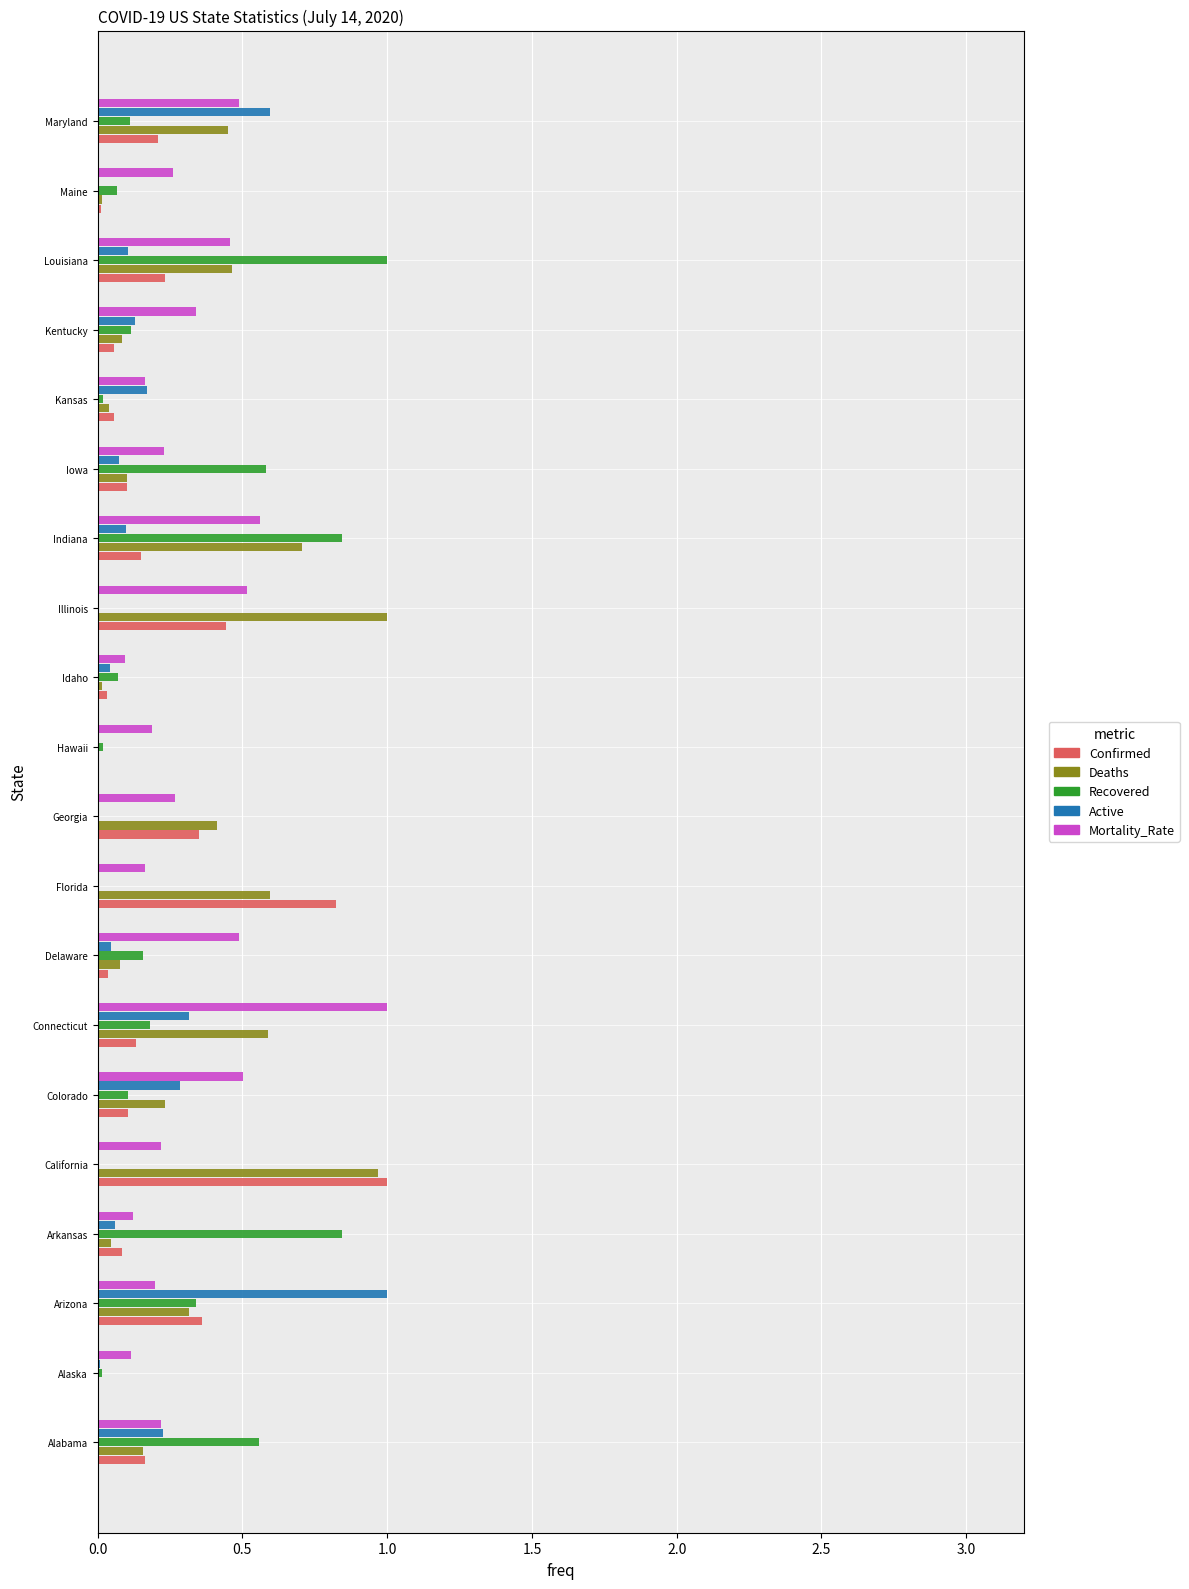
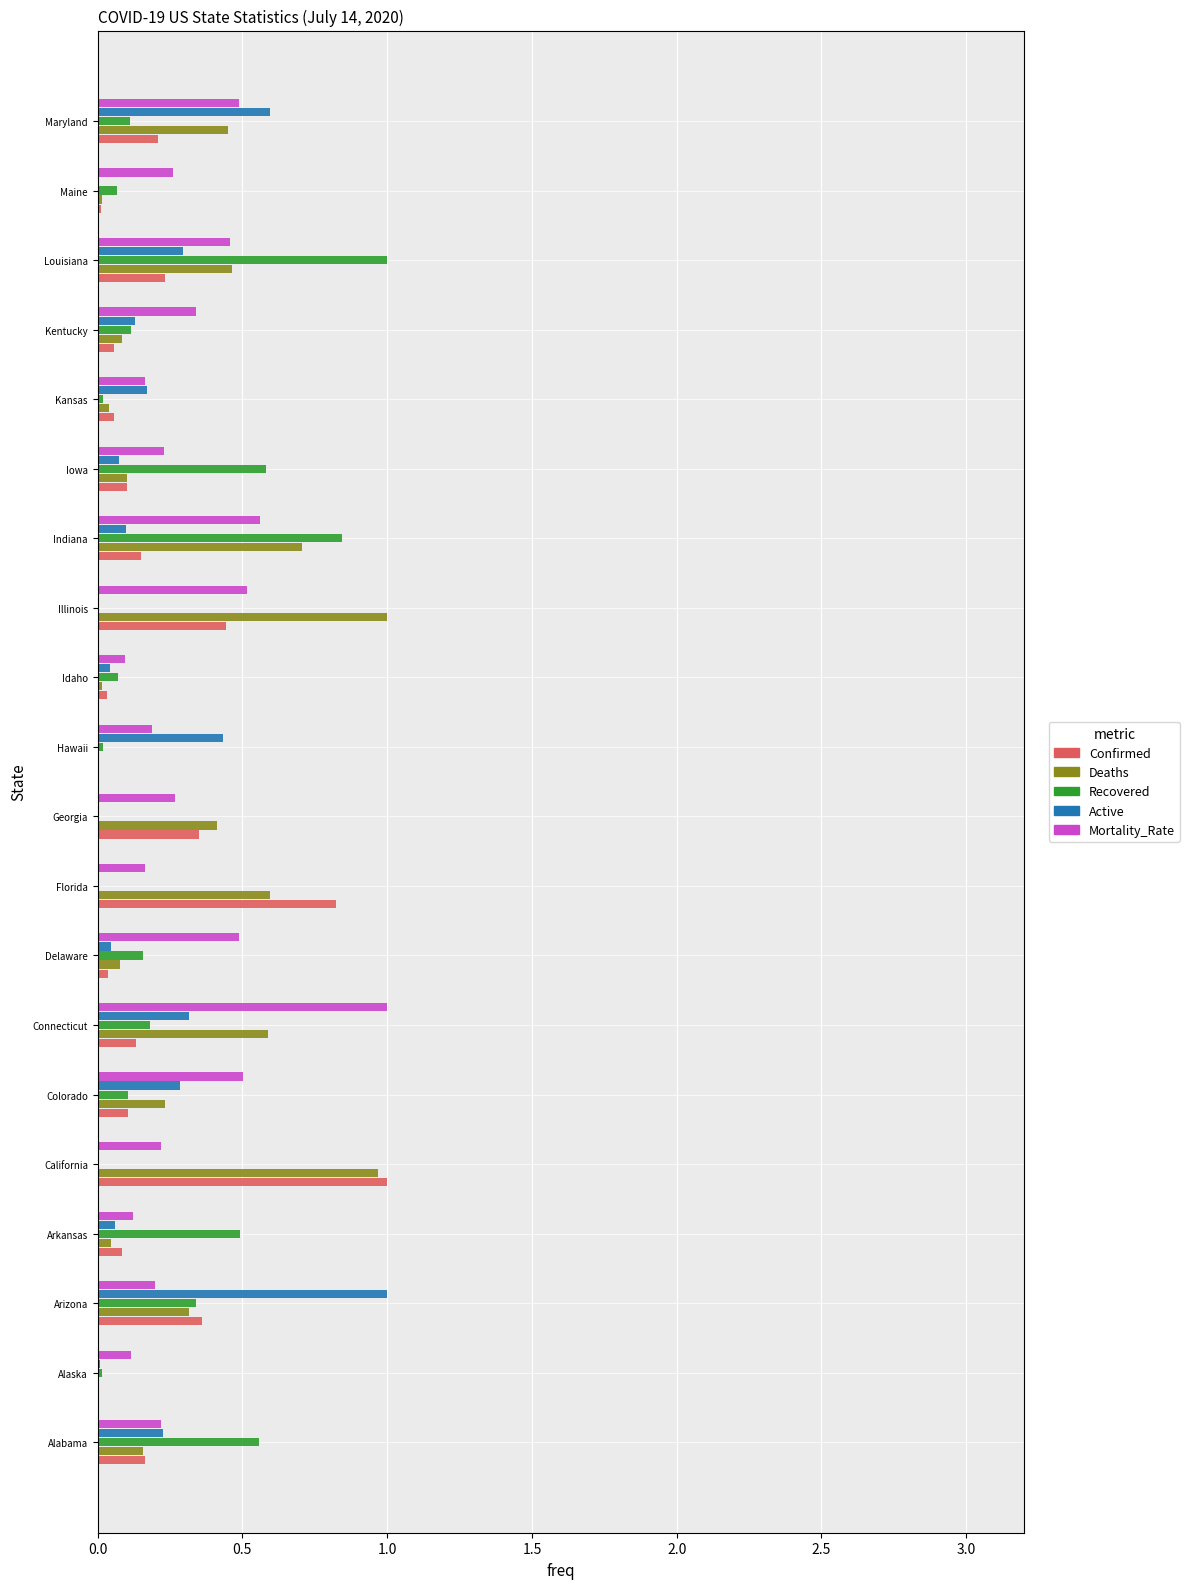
Active, Louisiana: 0.10 -> 0.29
Active, Hawaii: 0.00 -> 0.43
Recovered, Arkansas: 0.84 -> 0.49
